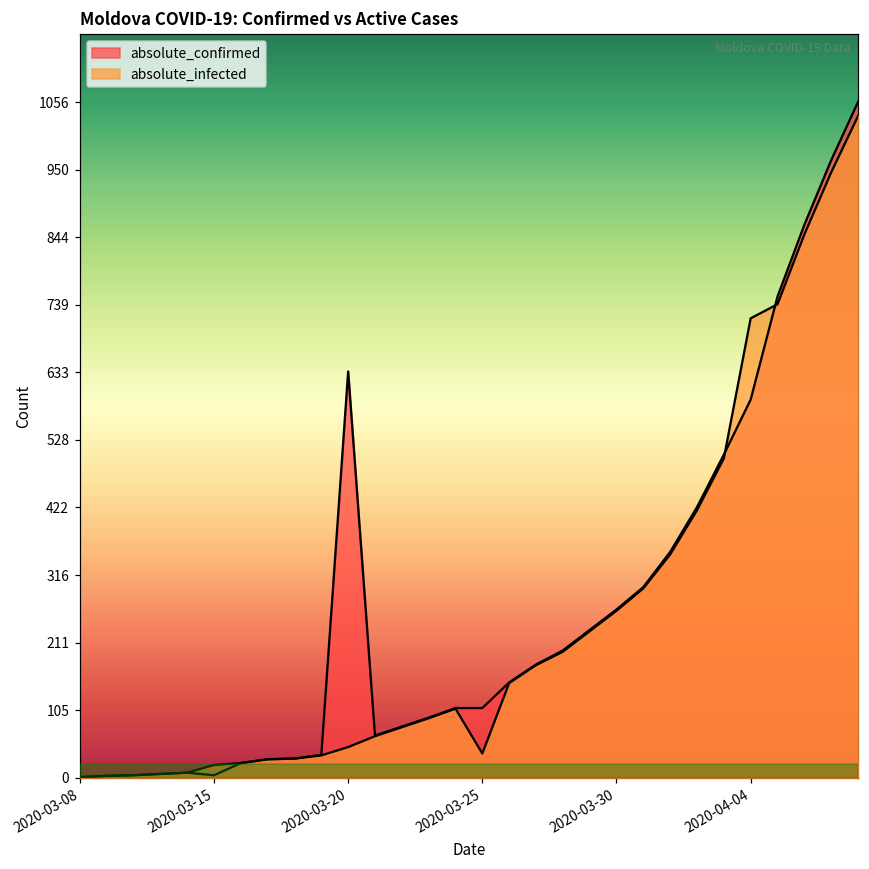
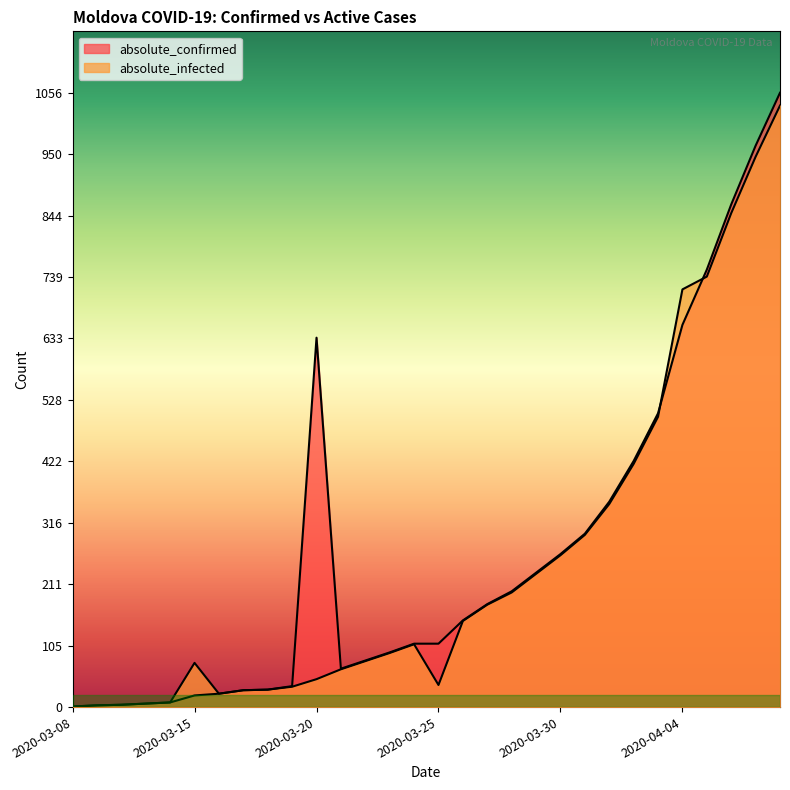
absolute_confirmed, 2020-03-15: 0 -> 20
absolute_infected, 2020-03-15: 20 -> 80
absolute_confirmed, 2020-04-04: 590 -> 660
